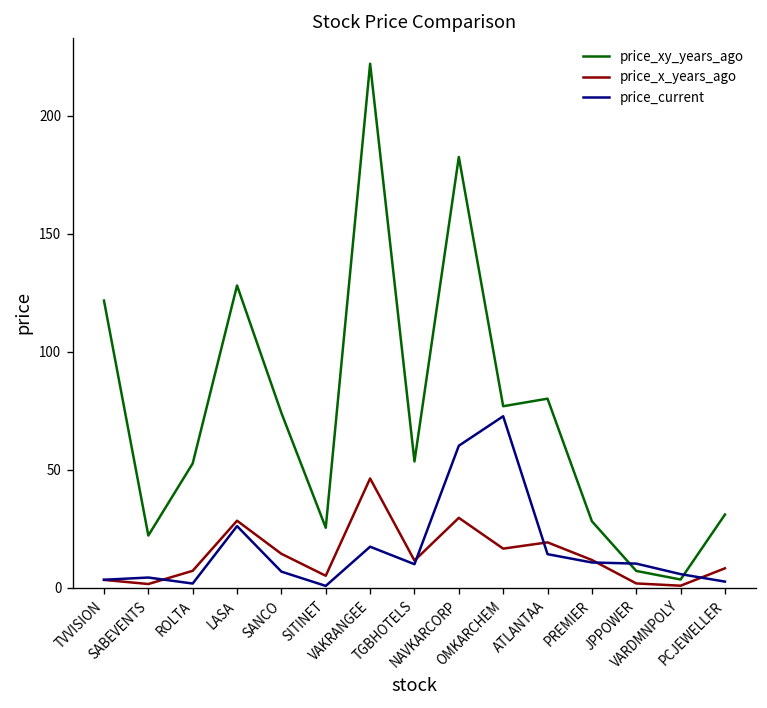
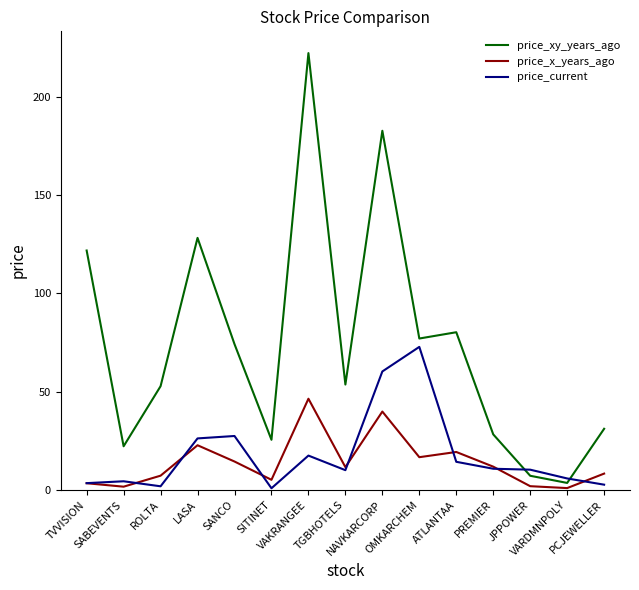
price_x_years_ago, LASA: 28 -> 23
price_current, SANCO: 7 -> 27
price_x_years_ago, NAVKARCORP: 30 -> 40
